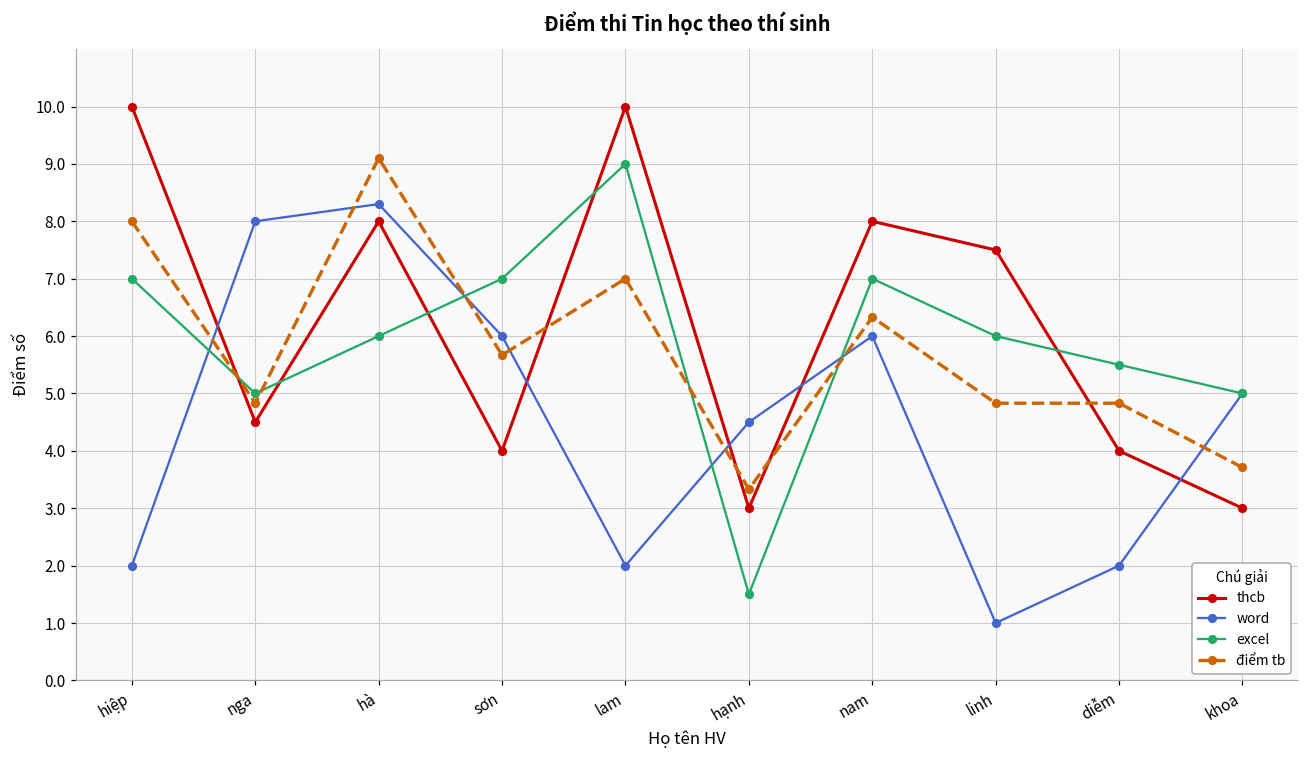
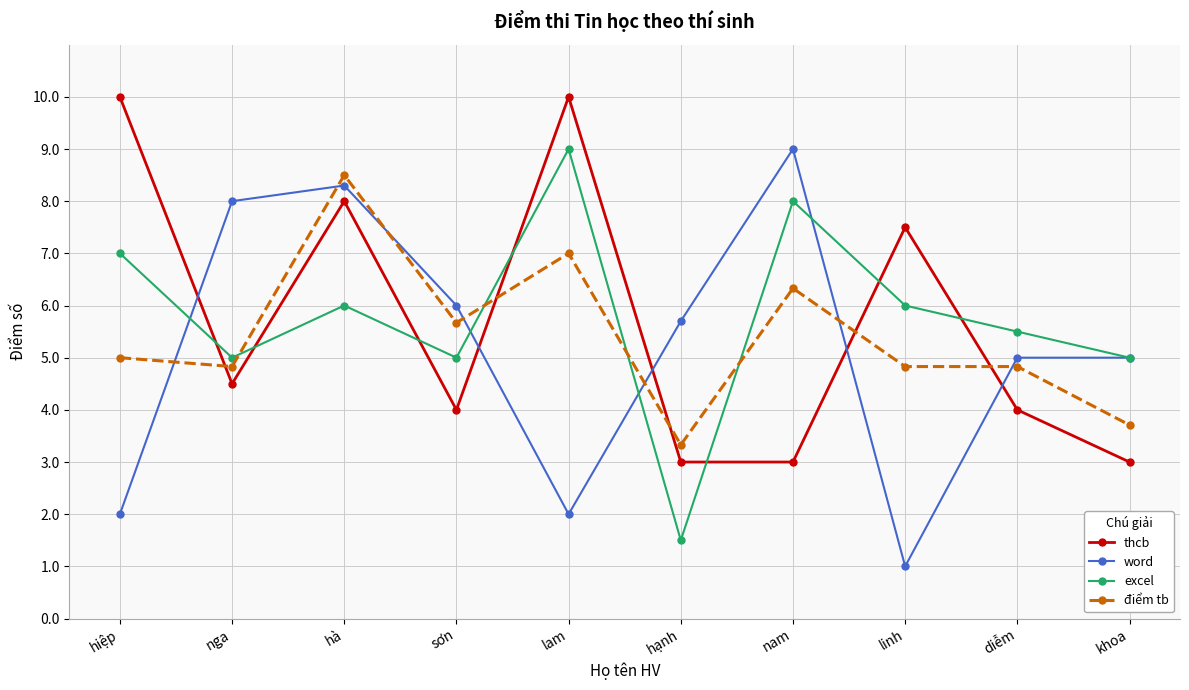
điểm tb, hiệp: 8 -> 5
điểm tb, hà: 9.1 -> 8.5
excel, sơn: 7 -> 5
word, hạnh: 4.5 -> 5.7
thcb, nam: 8 -> 3
word, nam: 6 -> 9
excel, nam: 7 -> 8
word, diễm: 2 -> 5
